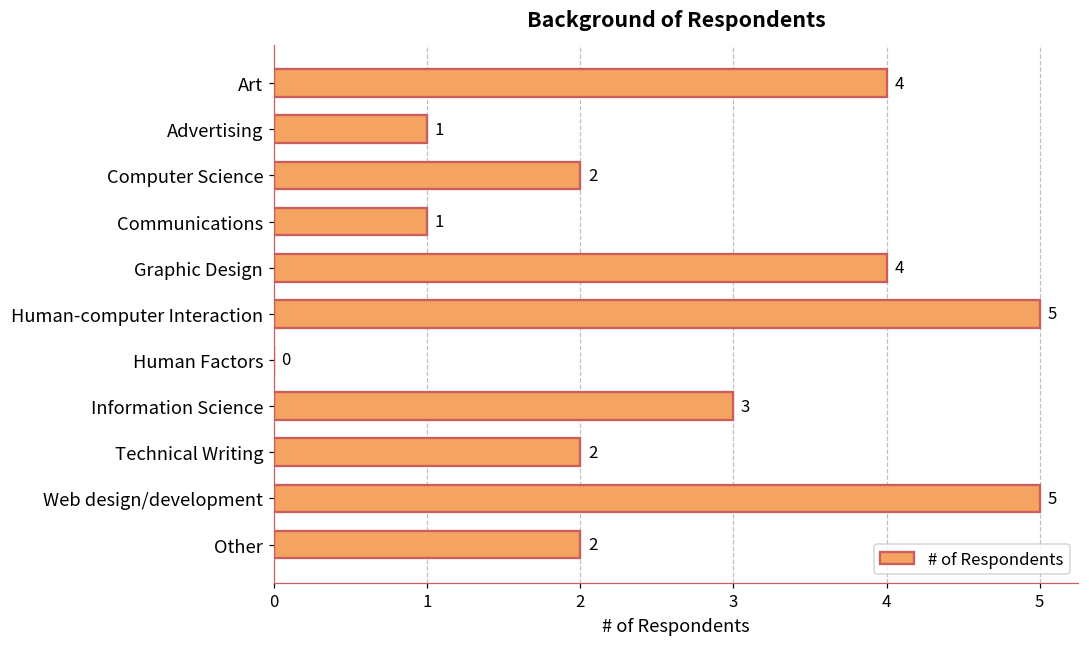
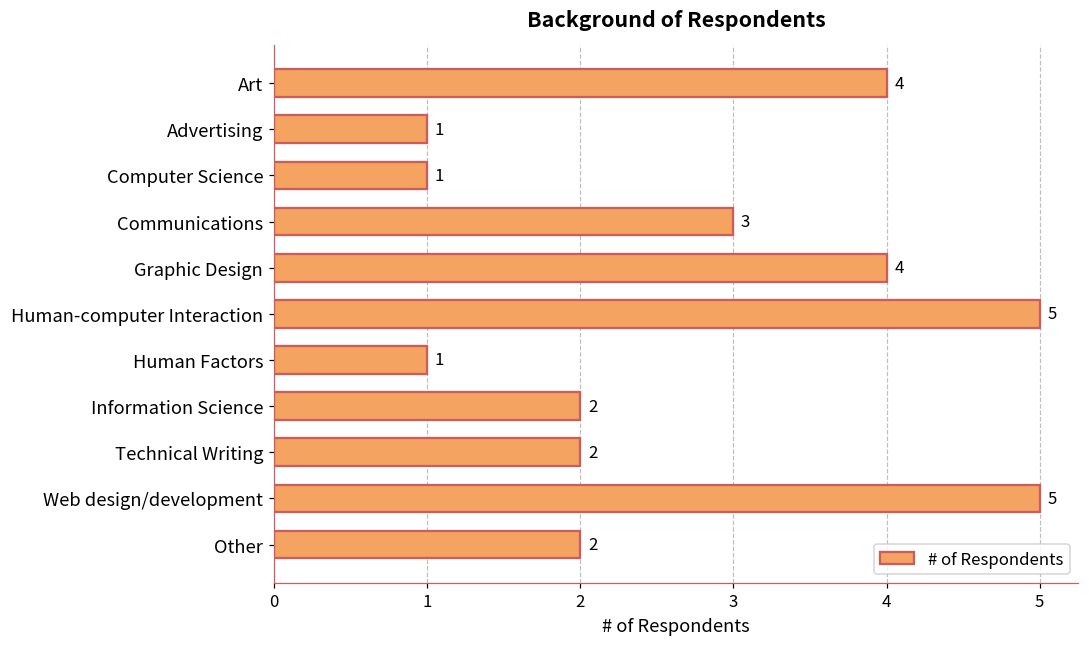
Computer Science: 2 -> 1
Communications: 1 -> 3
Human Factors: 0 -> 1
Information Science: 3 -> 2
